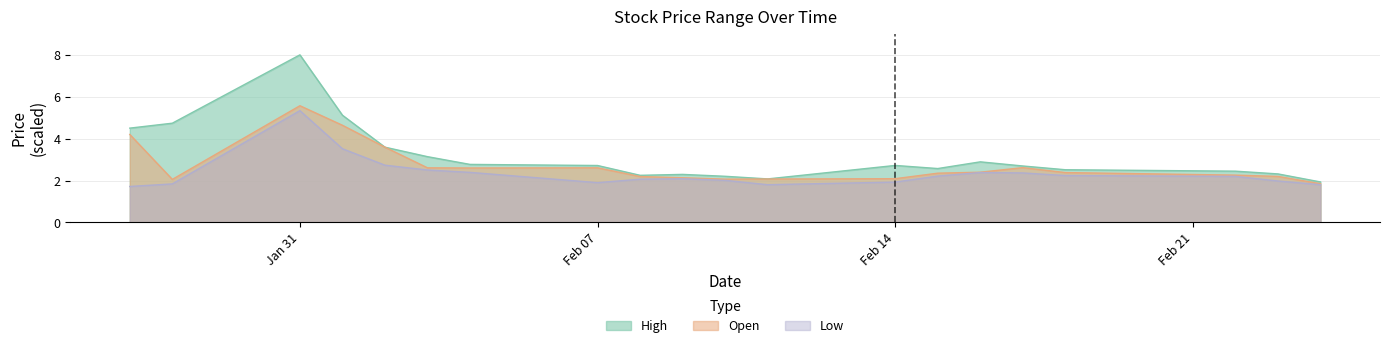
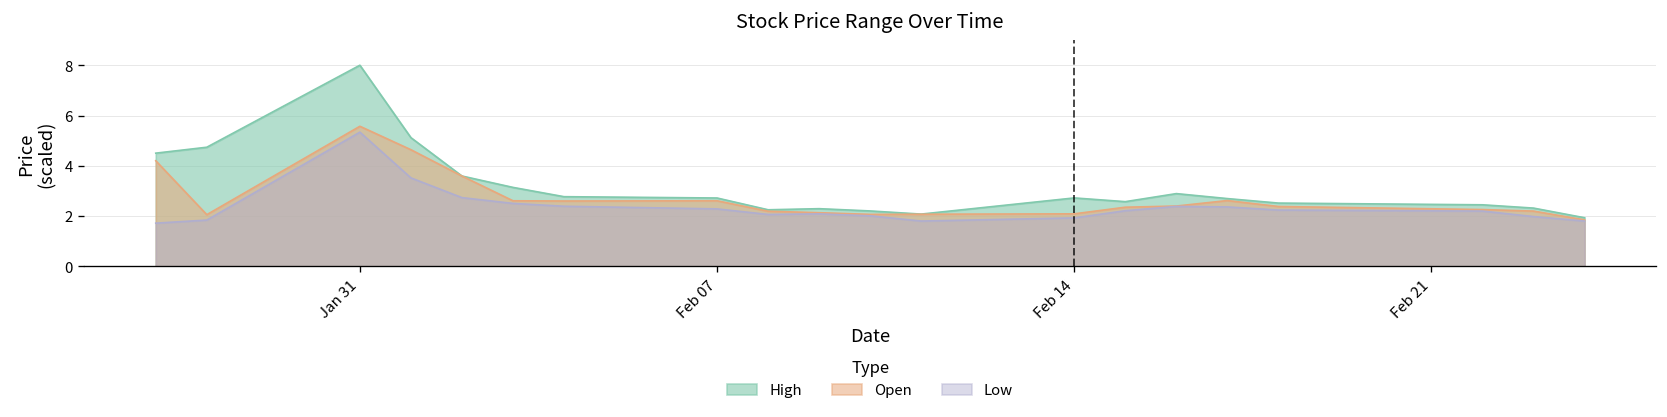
Low, Feb 07: 1.9 -> 2.3
